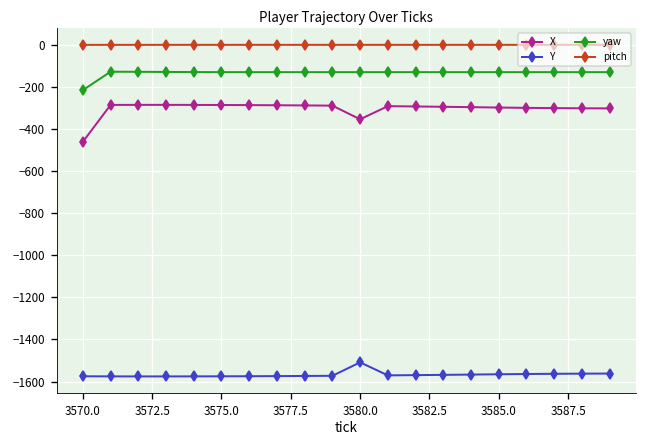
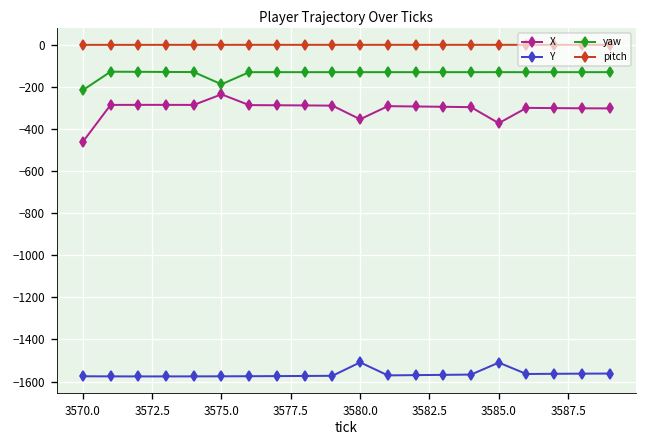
X, 3575.0: -290 -> -230
yaw, 3575.0: -130 -> -190
X, 3585.0: -300 -> -370
Y, 3585.0: -1570 -> -1510
